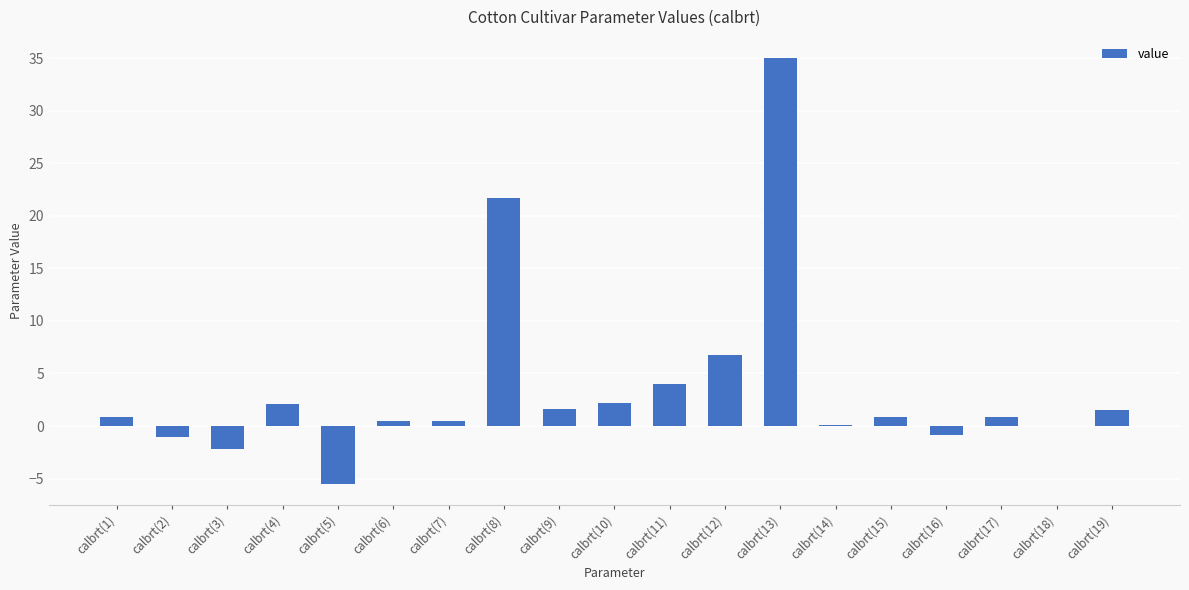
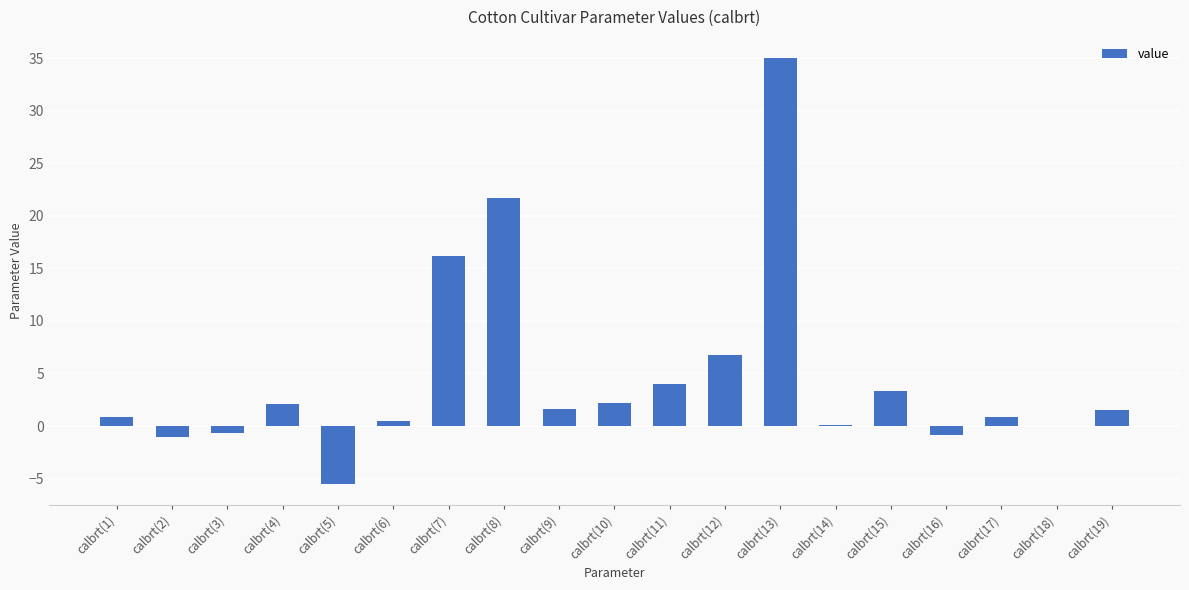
calbrt(3): -2.2 -> -0.7
calbrt(7): 0.5 -> 16.2
calbrt(15): 0.9 -> 3.4
